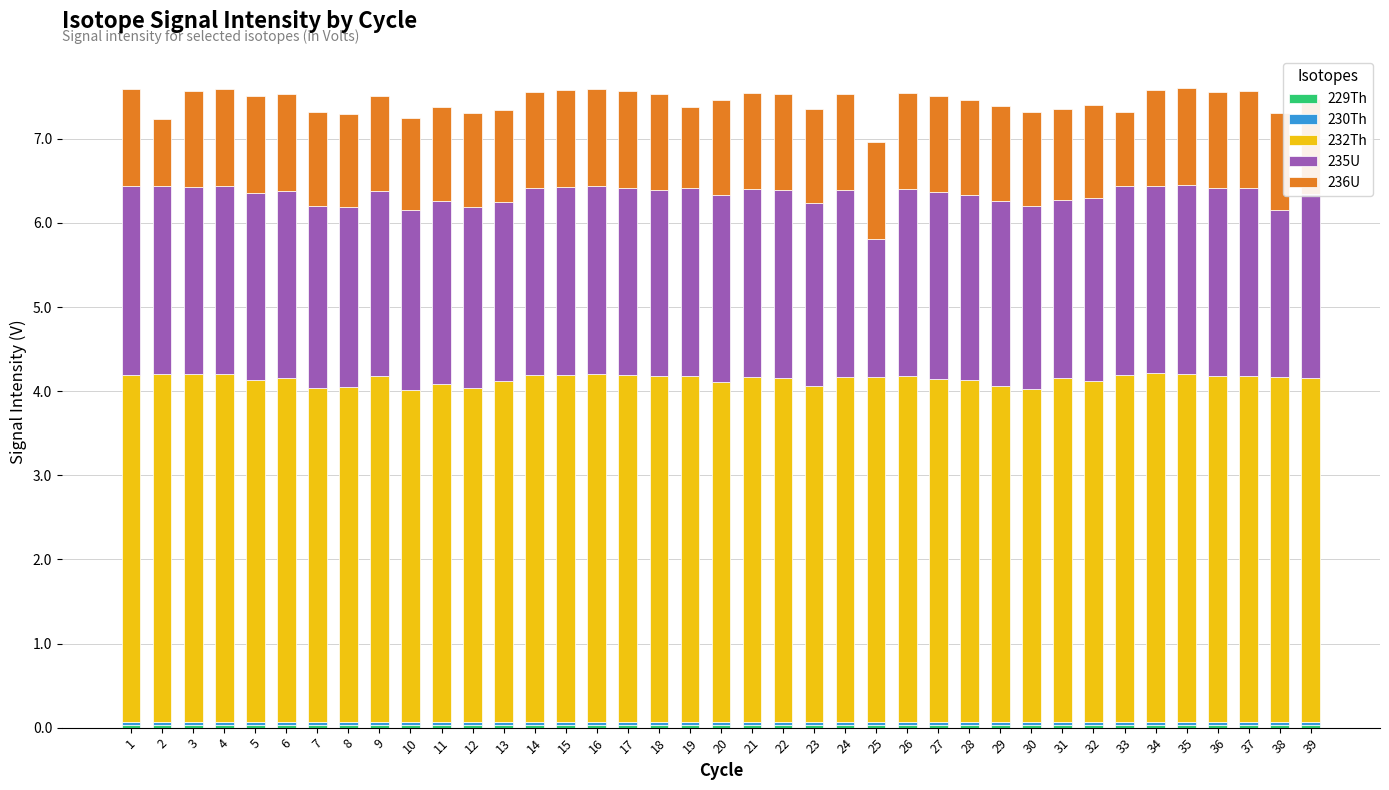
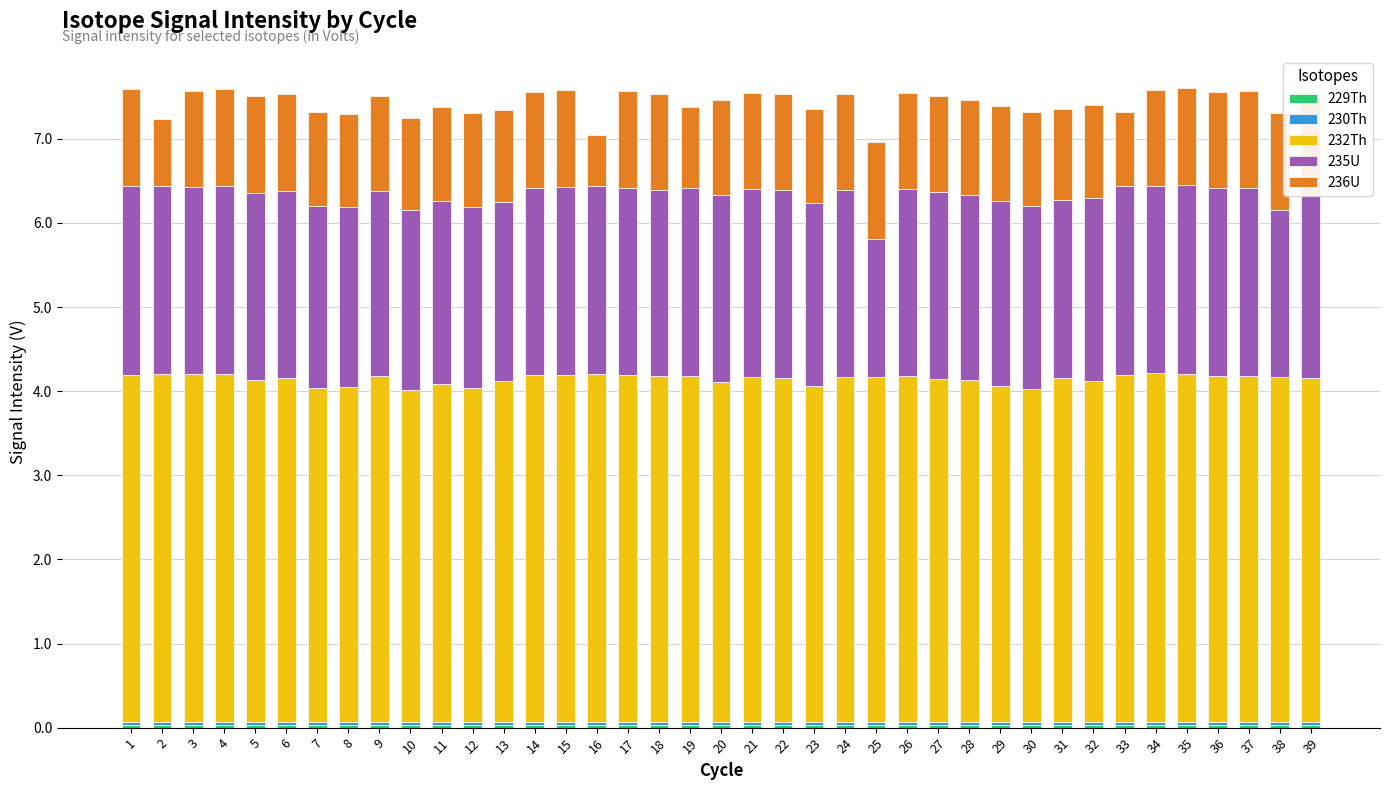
236U, 16: 1.2 -> 0.6
